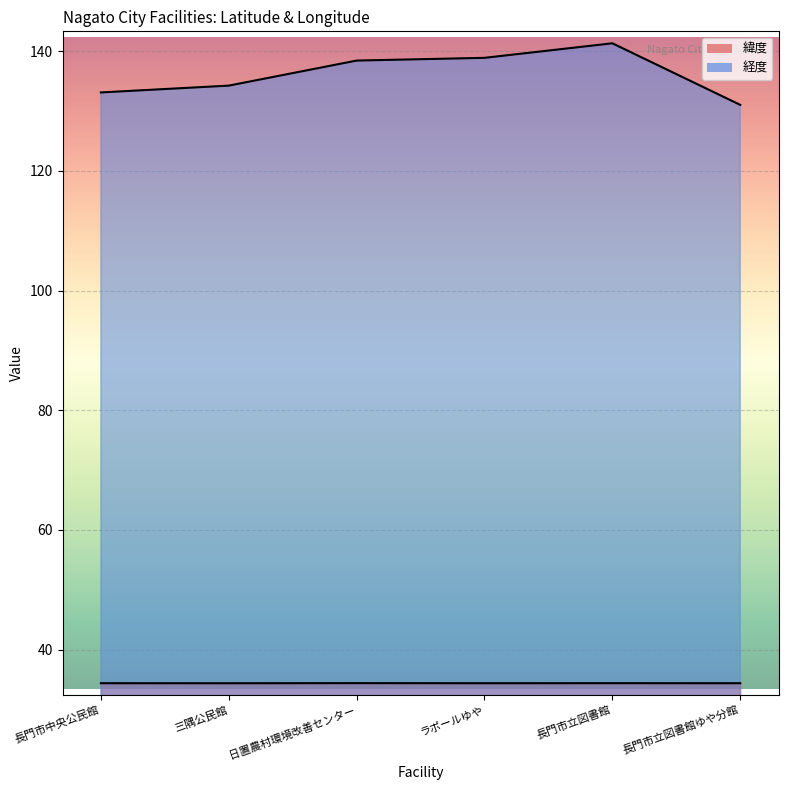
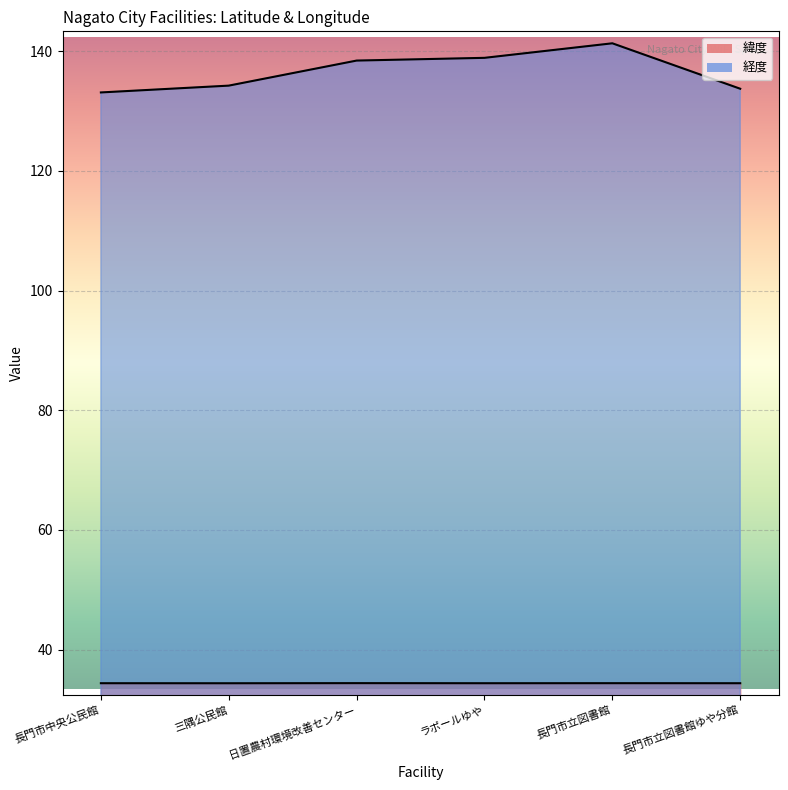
経度, 長門市立図書館ゆや分館: 131 -> 134
